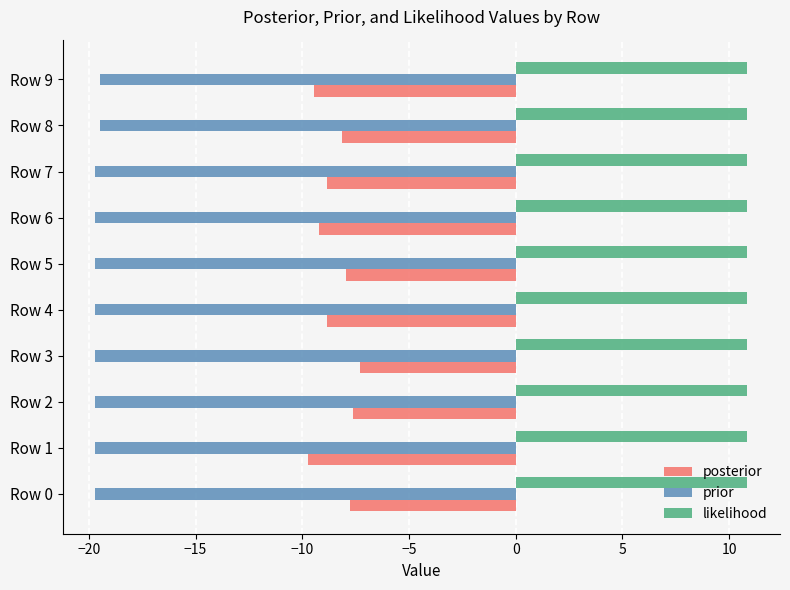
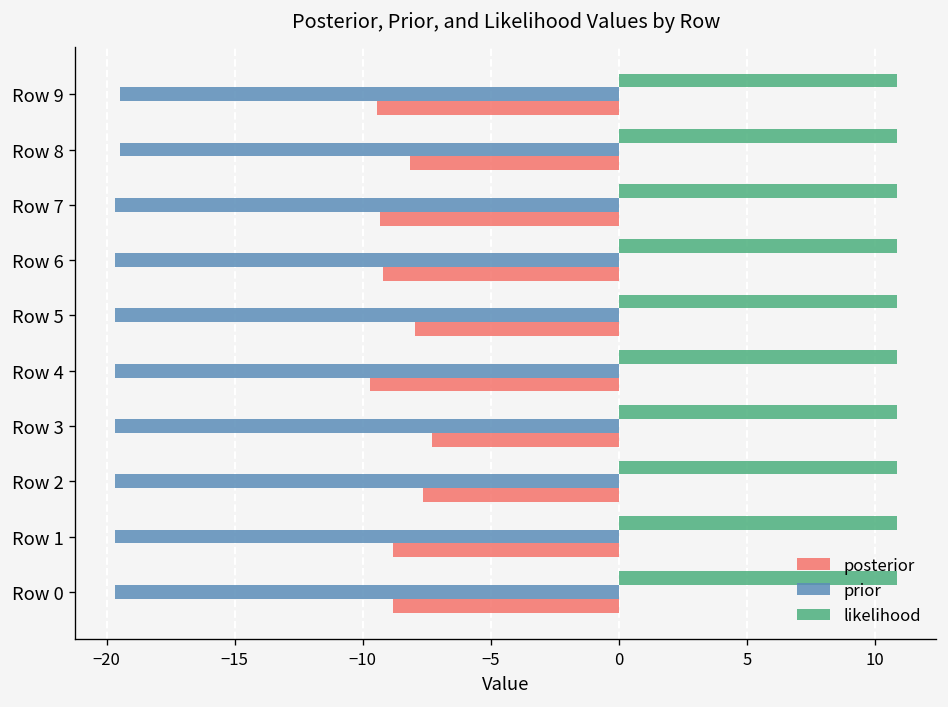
posterior, Row 7: -8.8 -> -9.3
posterior, Row 4: -8.8 -> -9.7
posterior, Row 1: -9.7 -> -8.8
posterior, Row 0: -7.8 -> -8.8
